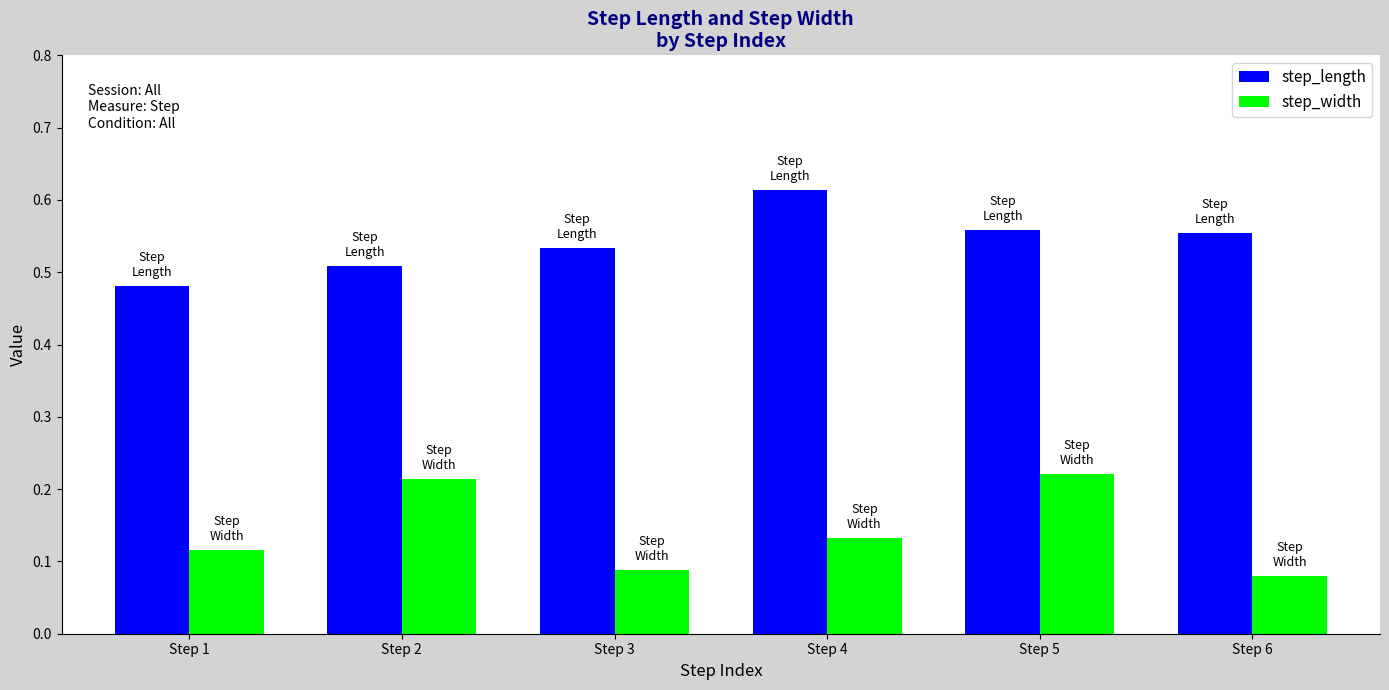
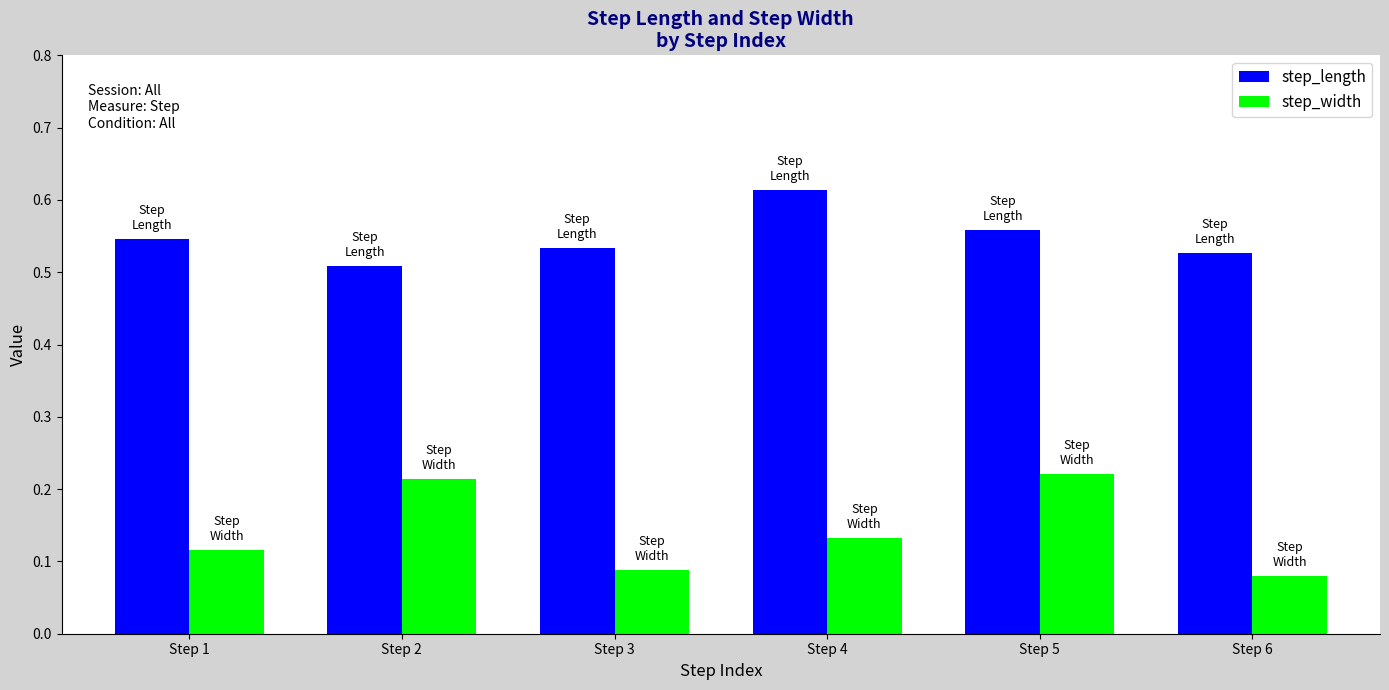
step_length, Step 1: 0.48 -> 0.55
step_length, Step 6: 0.55 -> 0.53
